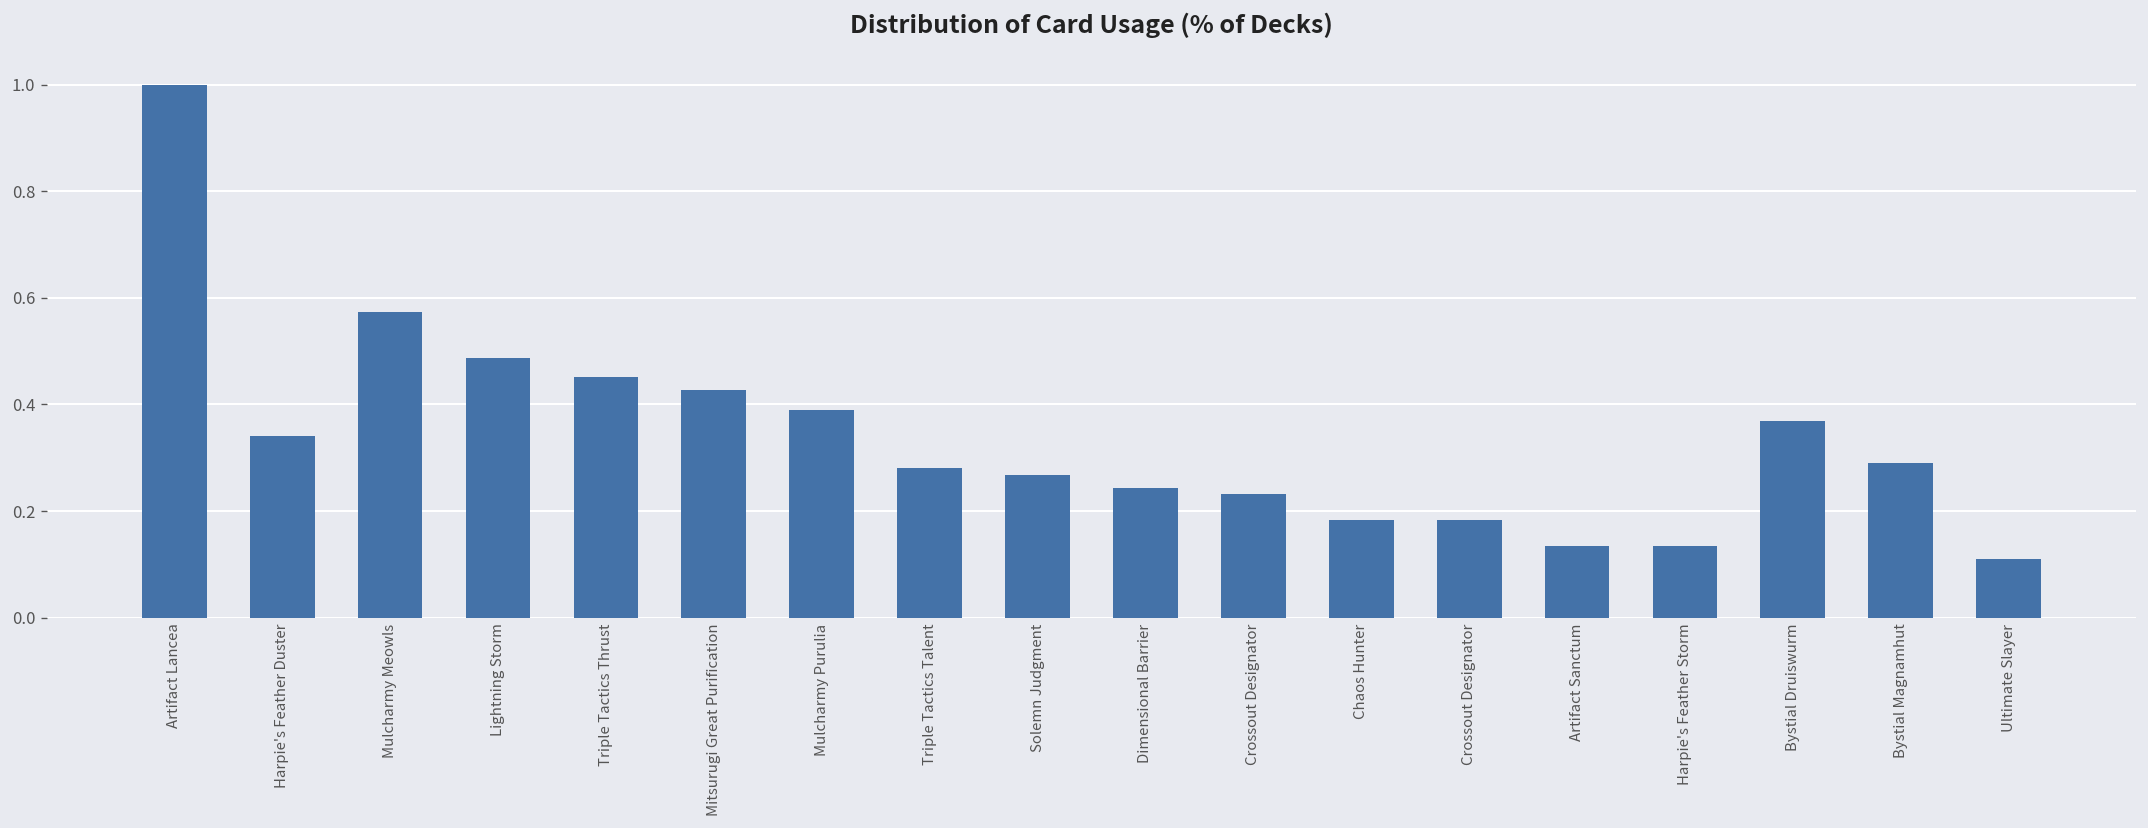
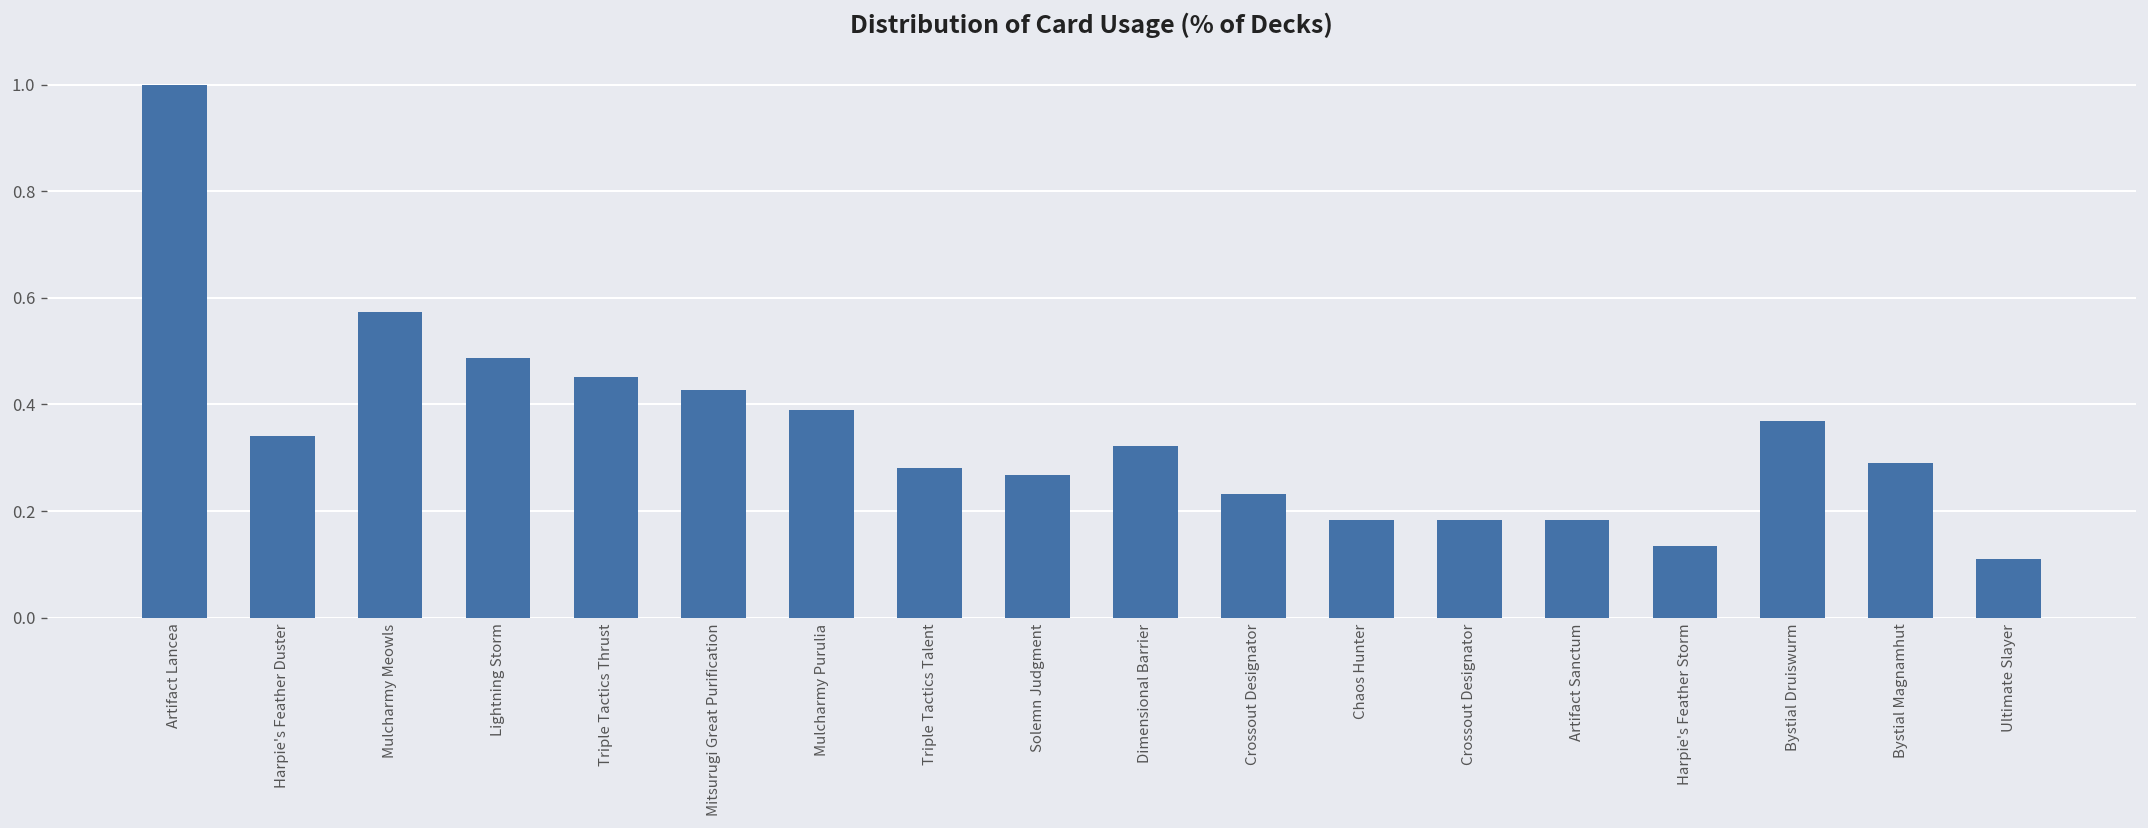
Dimensional Barrier: 0.24 -> 0.32
Artifact Sanctum: 0.13 -> 0.18
